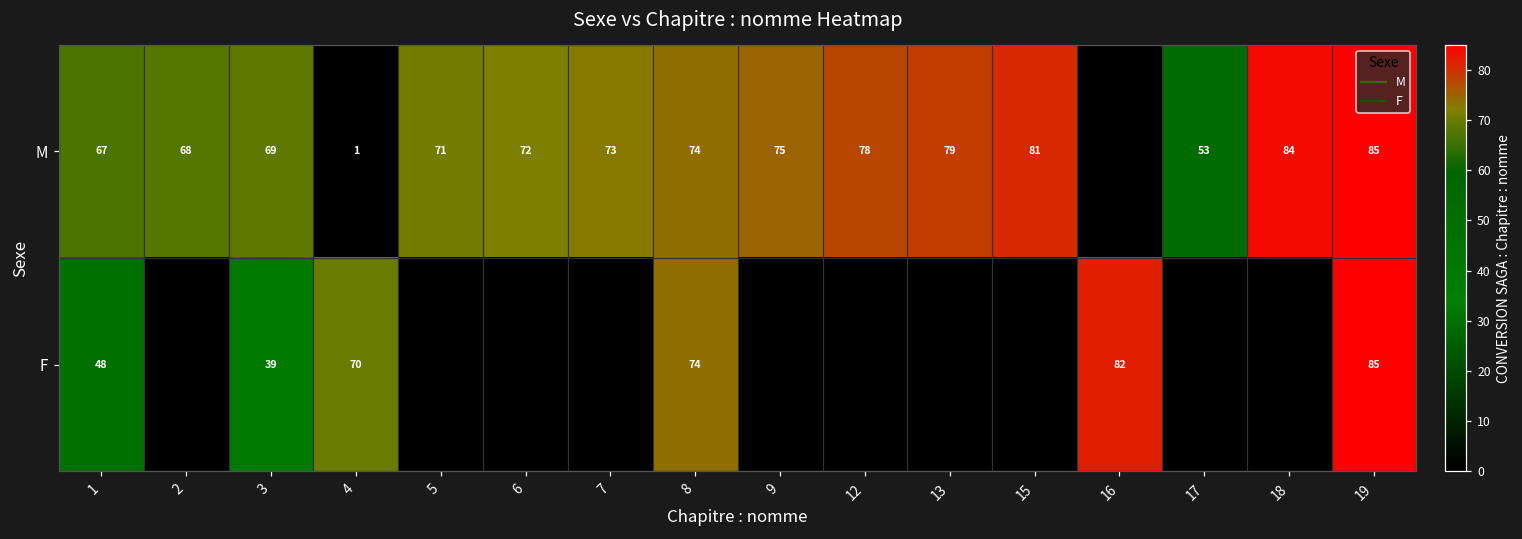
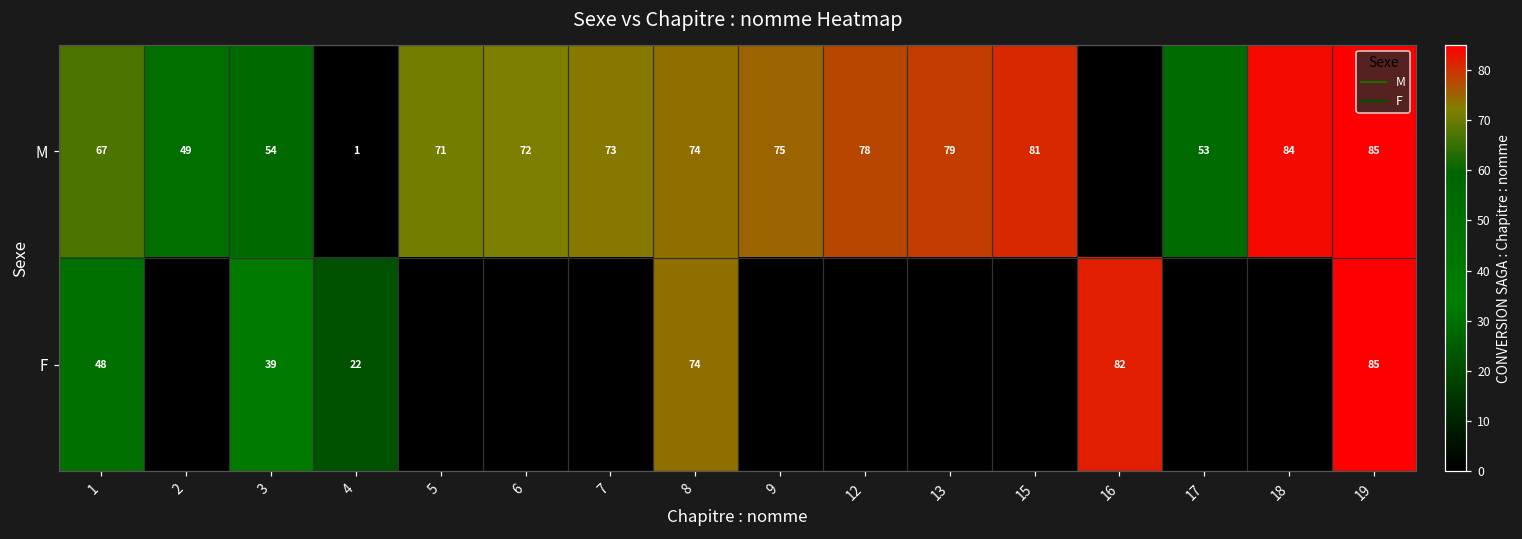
M, 2: 68 -> 49
M, 3: 69 -> 54
F, 4: 70 -> 22
